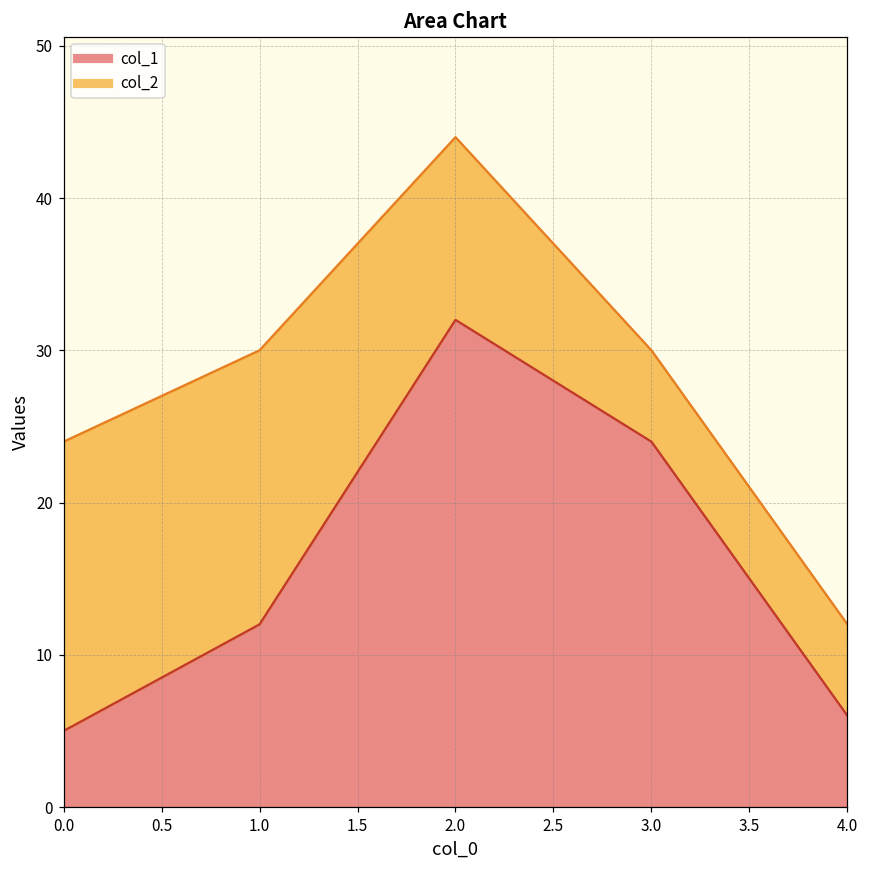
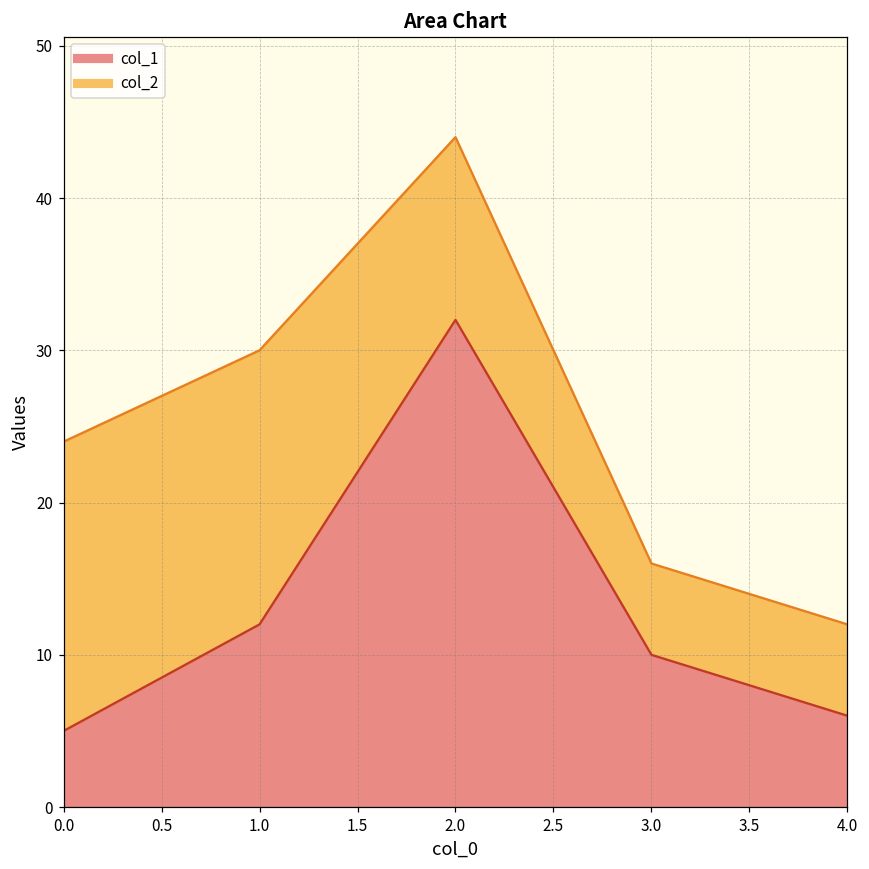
col_1, 3.0: 24 -> 10
